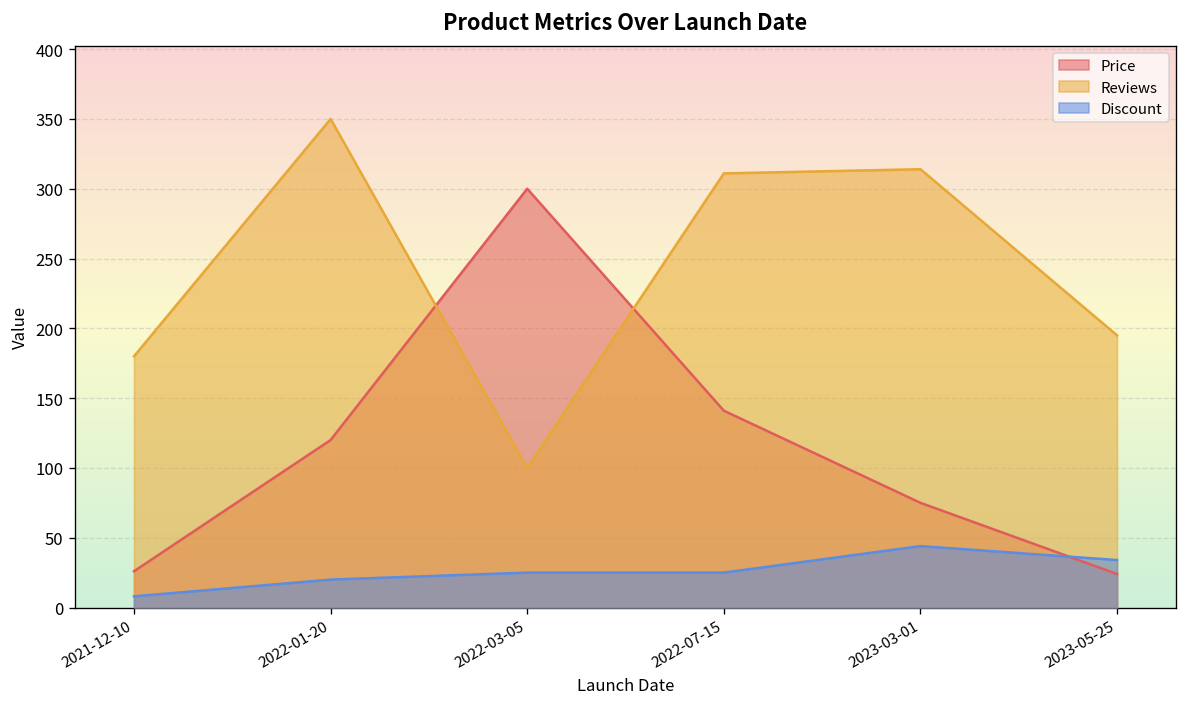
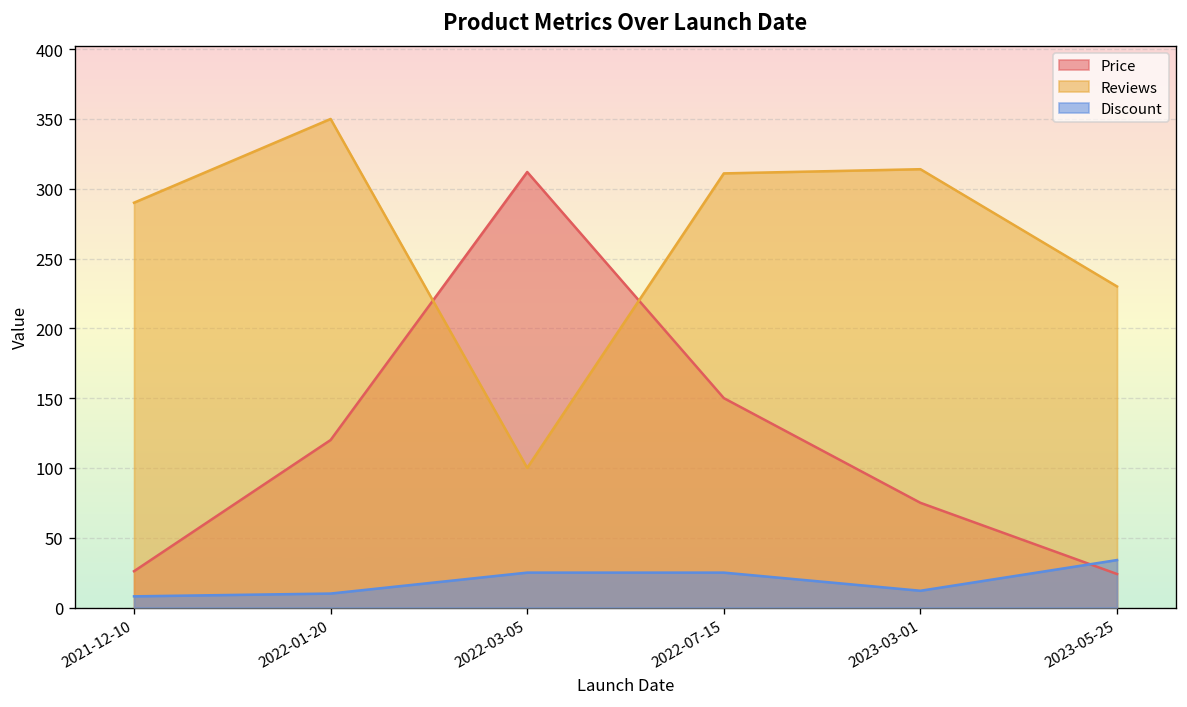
Reviews, 2021-12-10: 180 -> 290
Discount, 2022-01-20: 20 -> 10
Price, 2022-03-05: 300 -> 312
Price, 2022-07-15: 141 -> 150
Discount, 2023-03-01: 44 -> 12
Reviews, 2023-05-25: 195 -> 230
